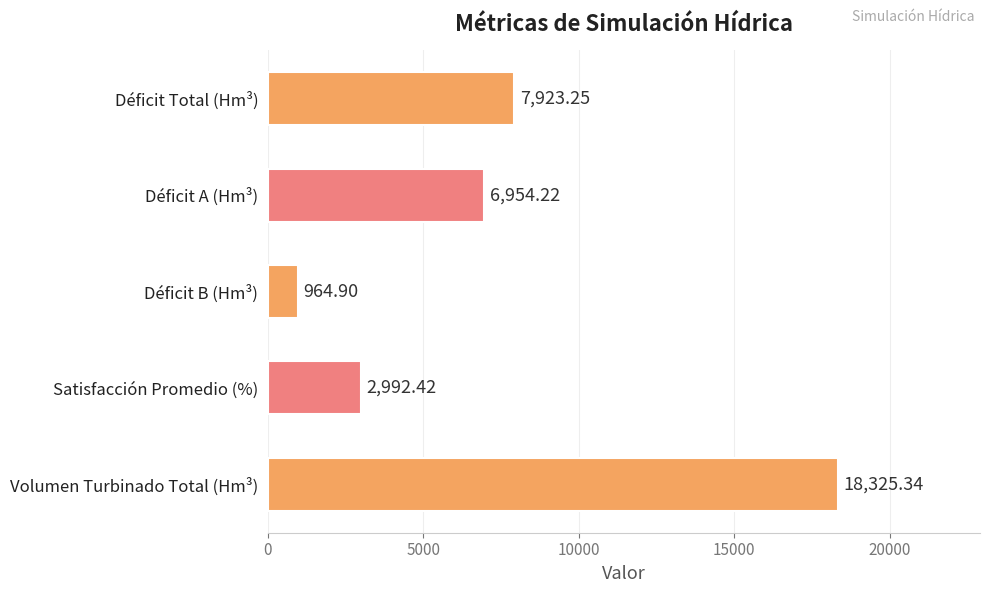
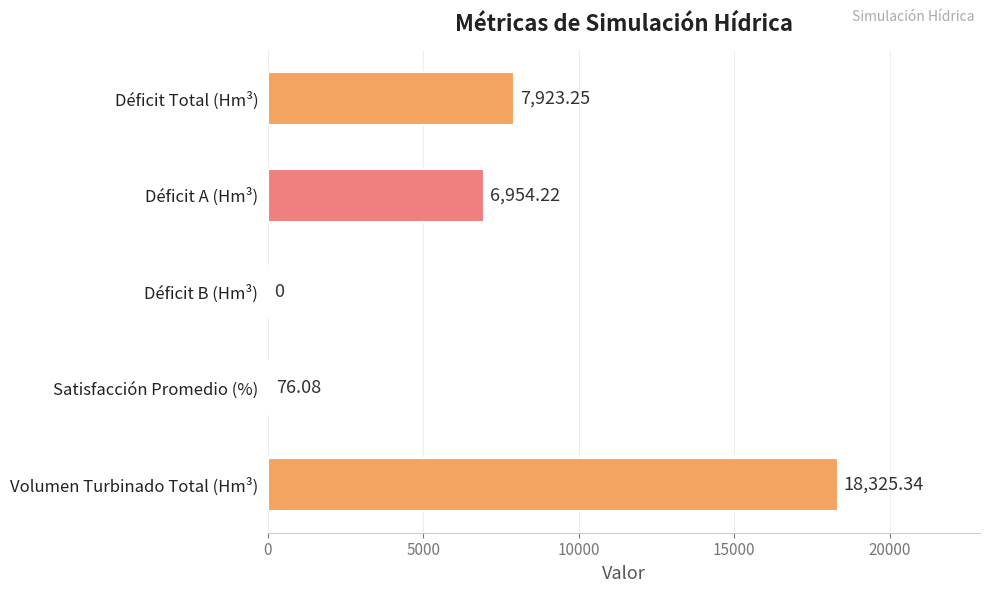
Déficit B (Hm³): 964.90 -> 0
Satisfacción Promedio (%): 2,992.42 -> 76.08
